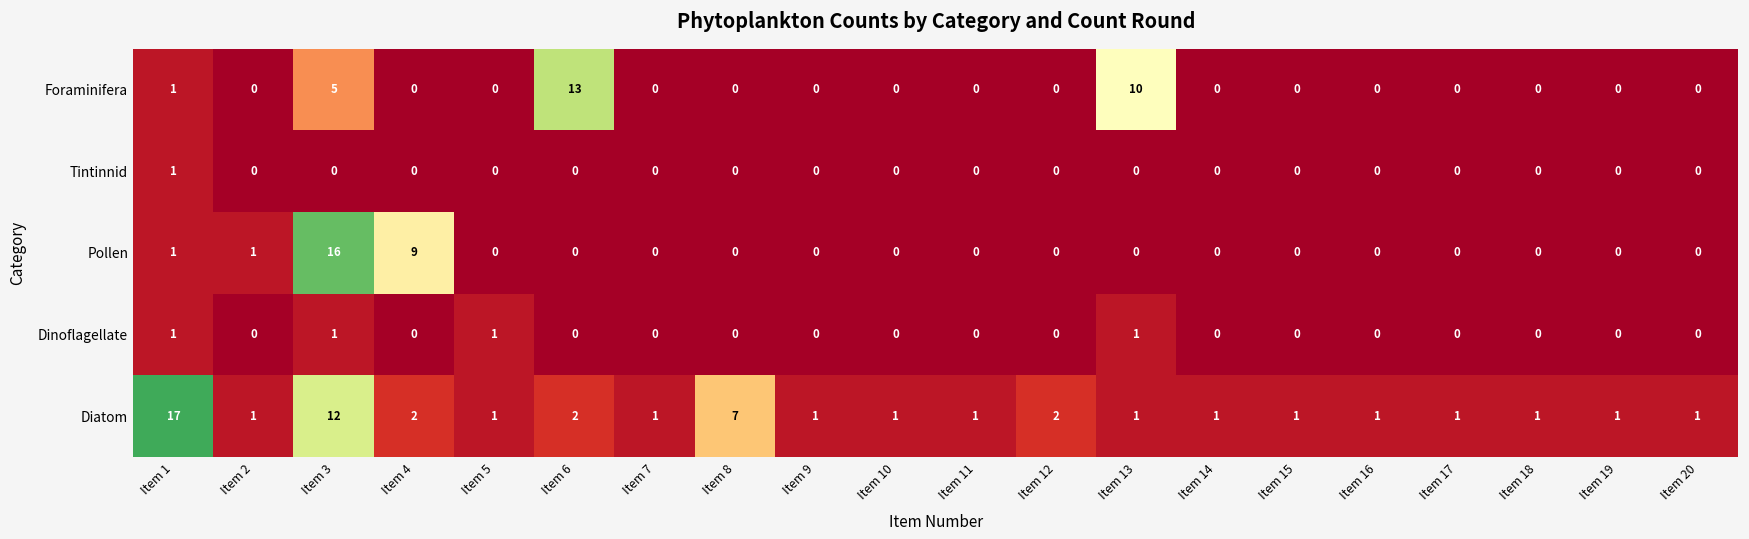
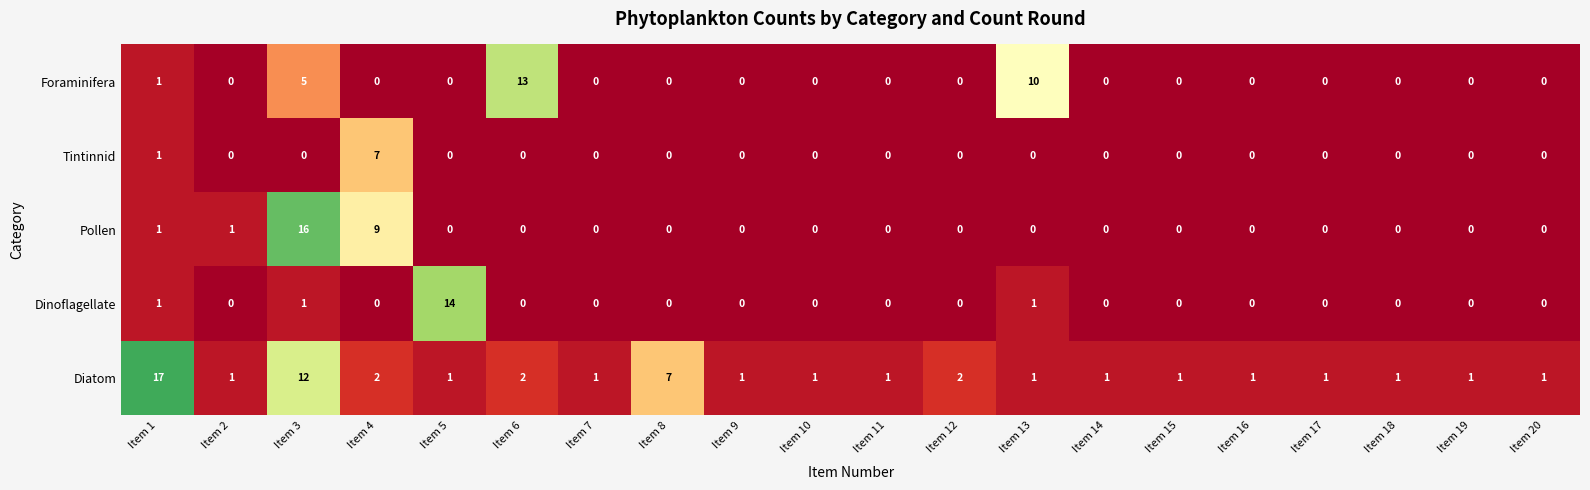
Tintinnid, Item 4: 0 -> 7
Dinoflagellate, Item 5: 1 -> 14
